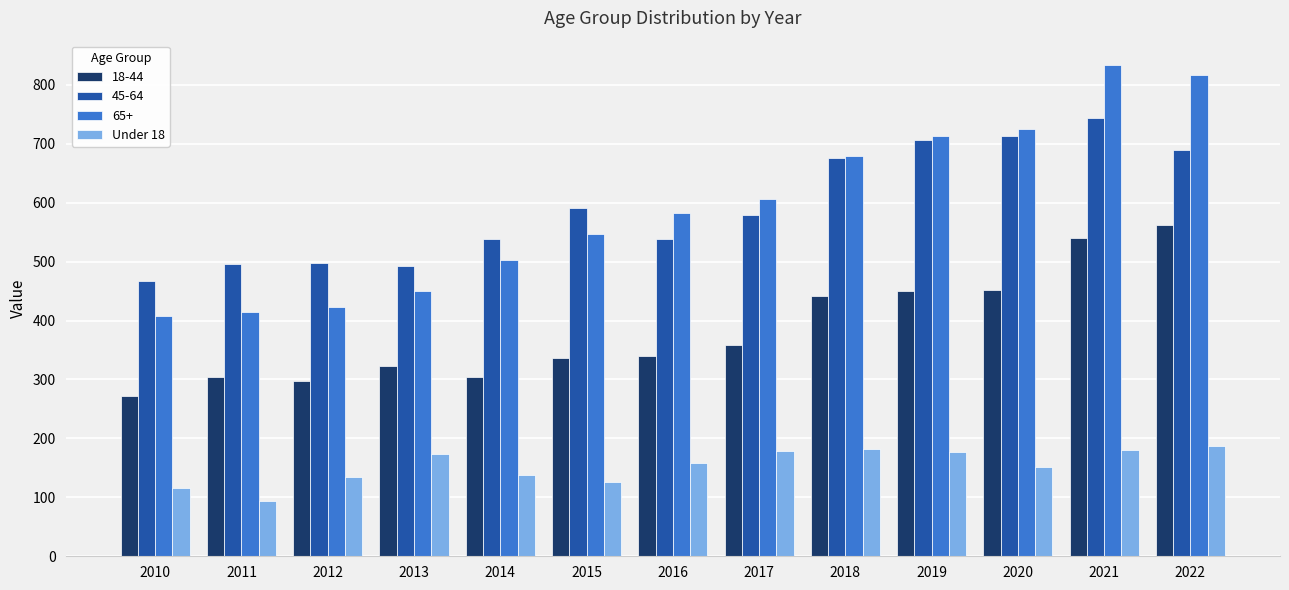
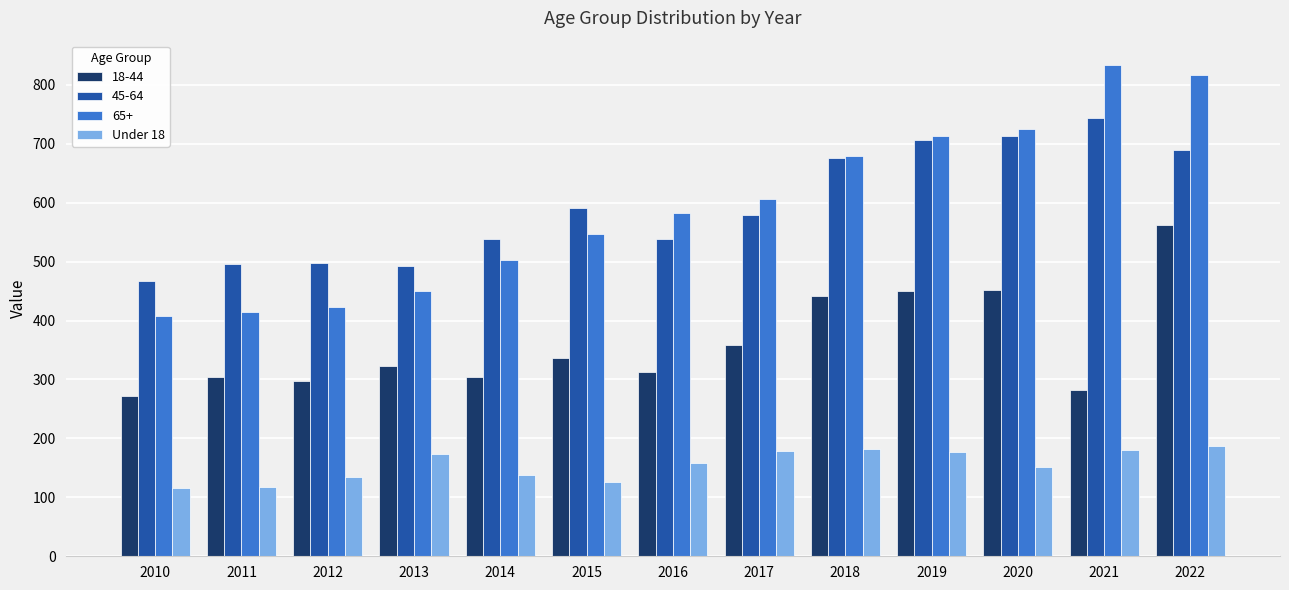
Under 18, 2011: 90 -> 120
18-44, 2016: 340 -> 310
18-44, 2021: 540 -> 280
